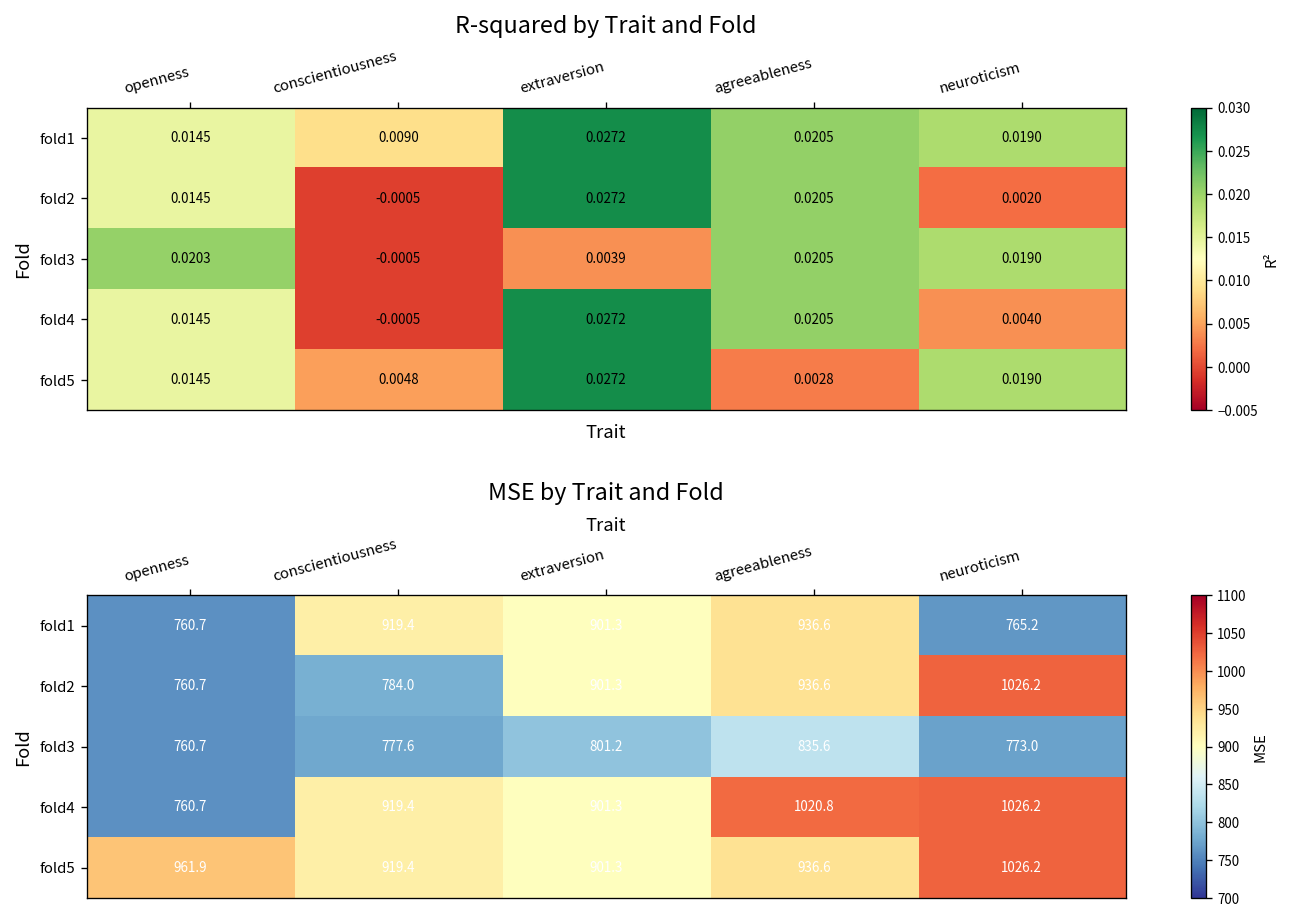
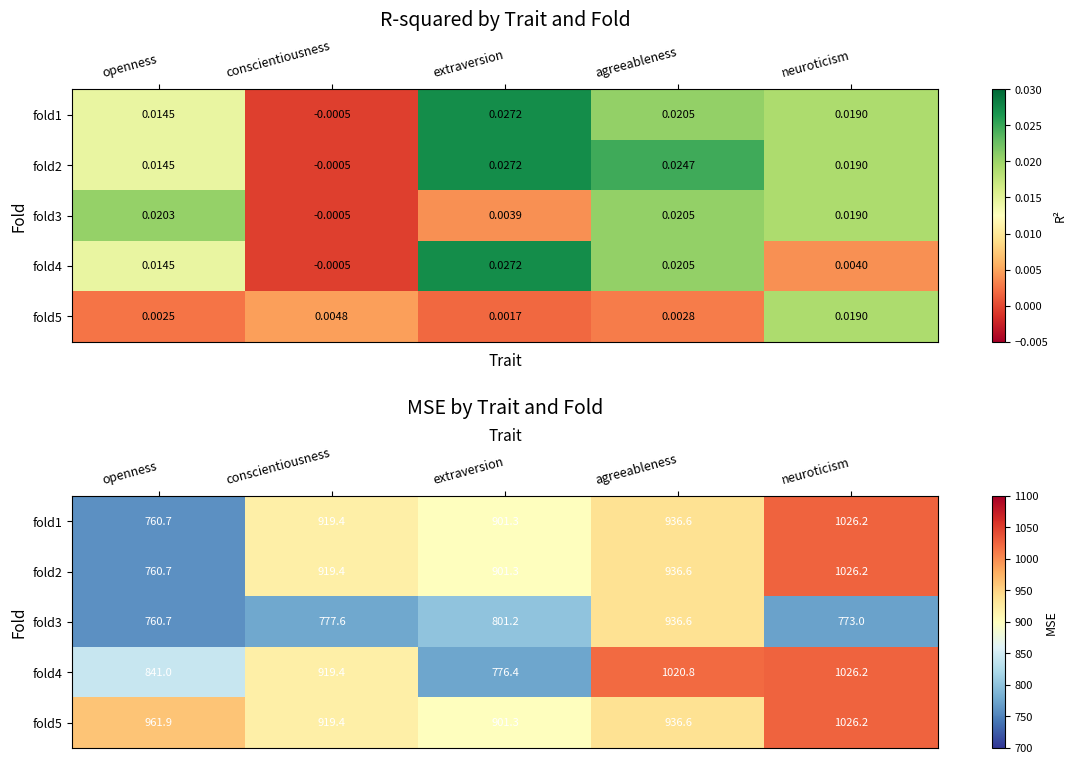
R-squared by Trait and Fold, fold1, conscientiousness: 0.0090 -> -0.0005
R-squared by Trait and Fold, fold2, agreeableness: 0.0205 -> 0.0247
R-squared by Trait and Fold, fold2, neuroticism: 0.0020 -> 0.0190
R-squared by Trait and Fold, fold5, openness: 0.0145 -> 0.0025
R-squared by Trait and Fold, fold5, extraversion: 0.0272 -> 0.0017
MSE by Trait and Fold, fold1, neuroticism: 765.2 -> 1026.2
MSE by Trait and Fold, fold2, conscientiousness: 784.0 -> 919.4
MSE by Trait and Fold, fold3, agreeableness: 835.6 -> 936.6
MSE by Trait and Fold, fold4, openness: 760.7 -> 841.0
MSE by Trait and Fold, fold4, extraversion: 901.3 -> 776.4
